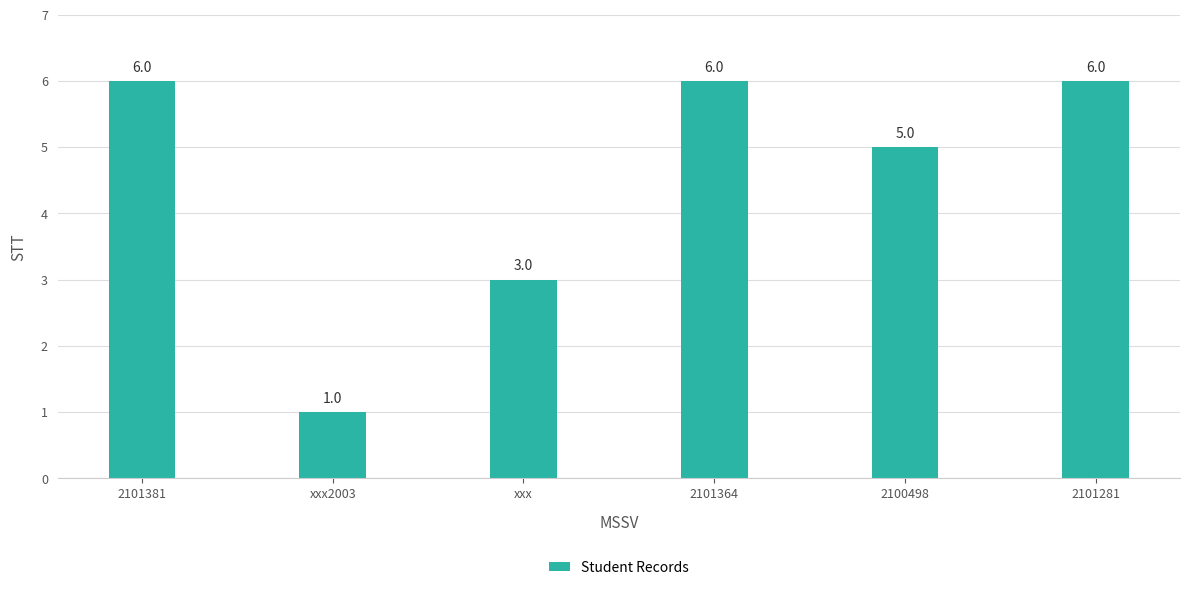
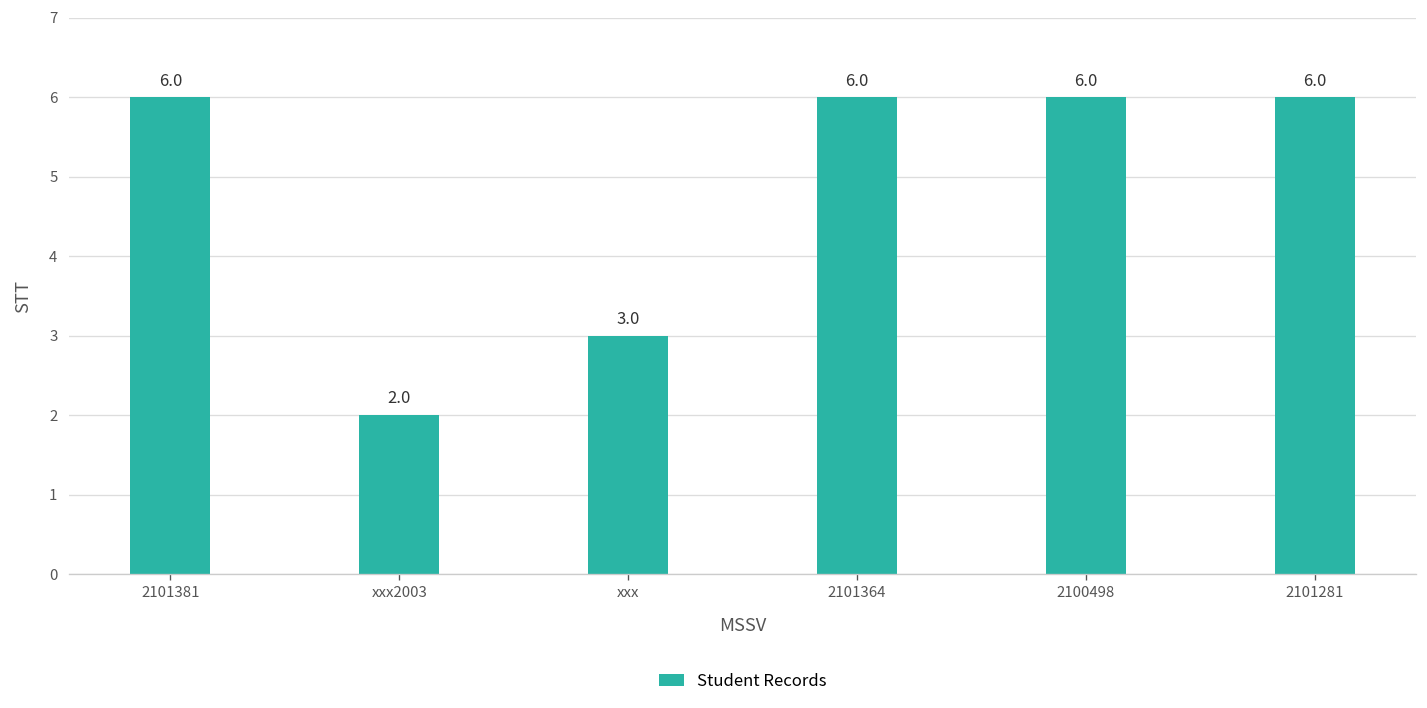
xxx2003: 1.0 -> 2.0
2100498: 5.0 -> 6.0
